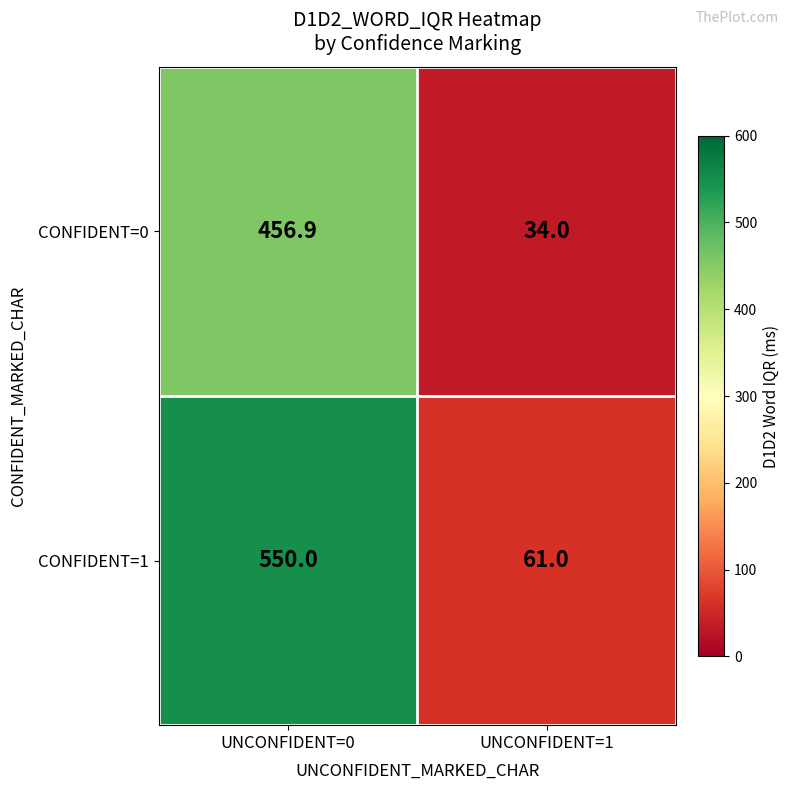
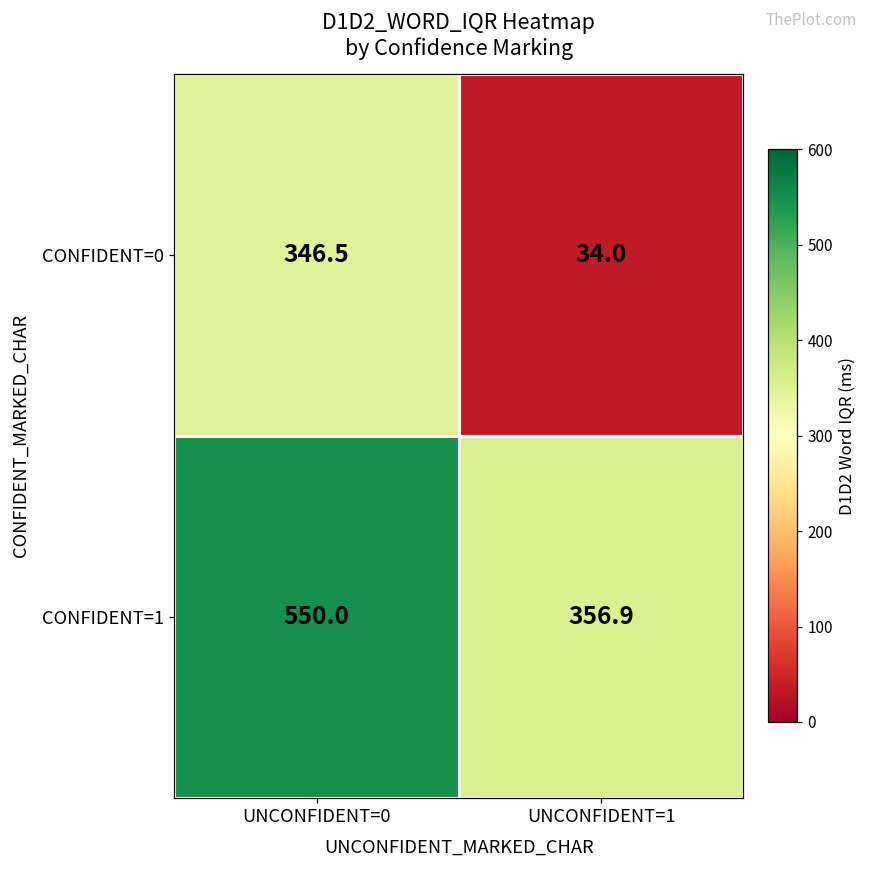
CONFIDENT=0, UNCONFIDENT=0: 456.9 -> 346.5
CONFIDENT=1, UNCONFIDENT=1: 61.0 -> 356.9
